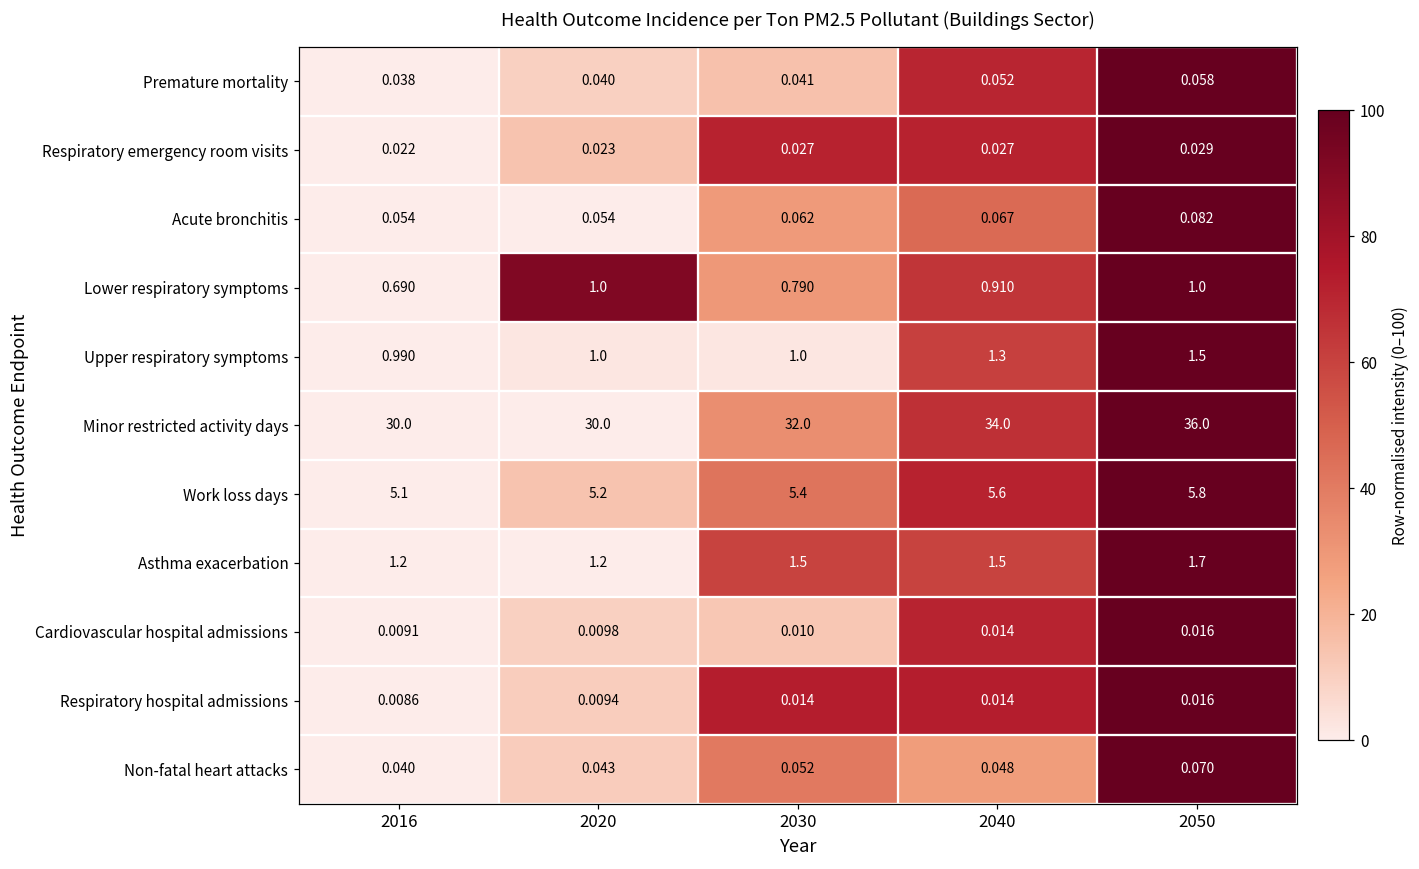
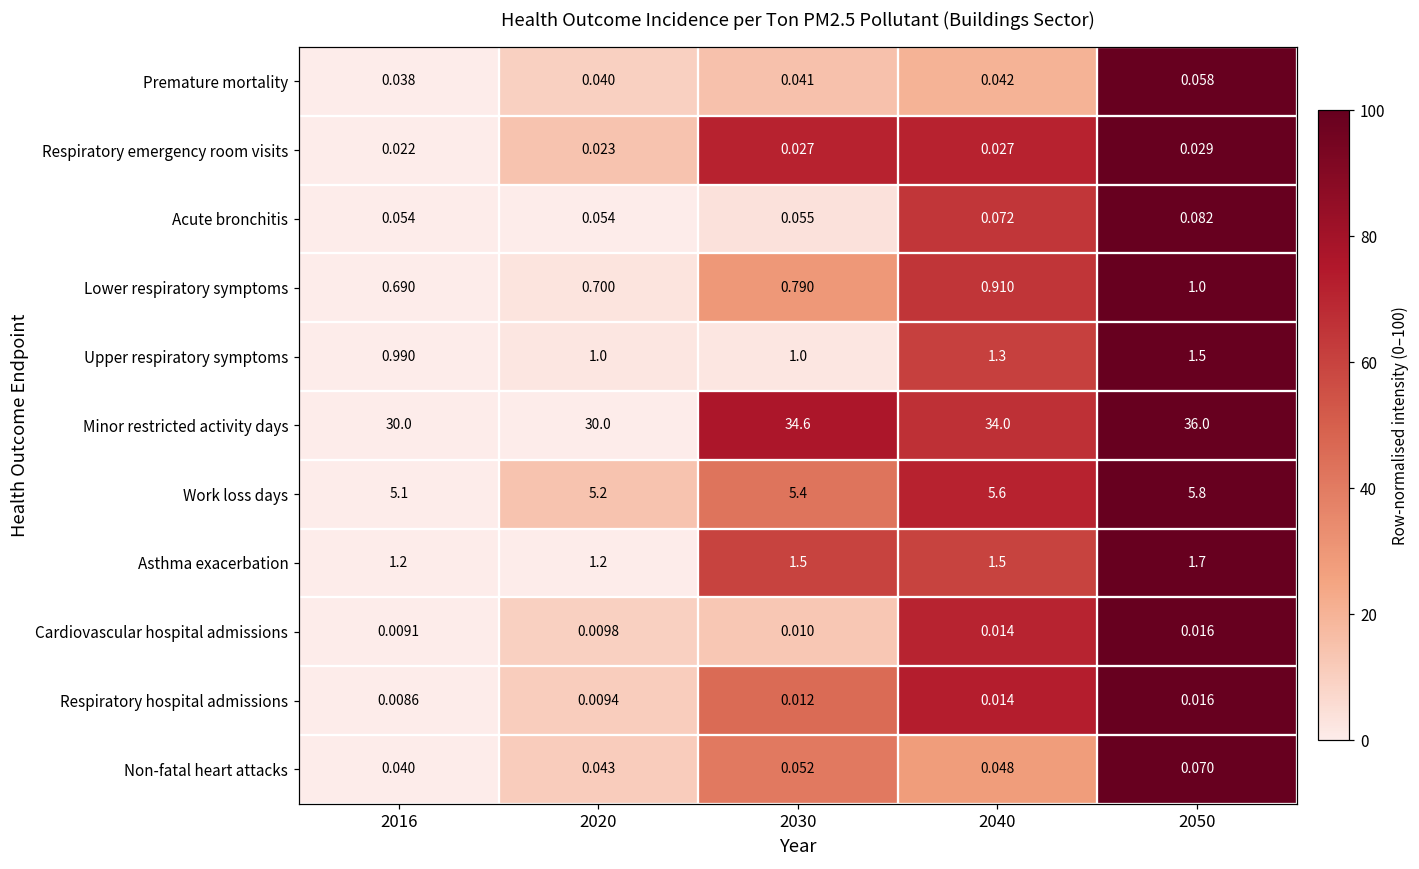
Premature mortality, 2040: 0.052 -> 0.042
Acute bronchitis, 2030: 0.062 -> 0.055
Acute bronchitis, 2040: 0.067 -> 0.072
Lower respiratory symptoms, 2020: 1.0 -> 0.700
Minor restricted activity days, 2030: 32.0 -> 34.6
Respiratory hospital admissions, 2030: 0.014 -> 0.012
